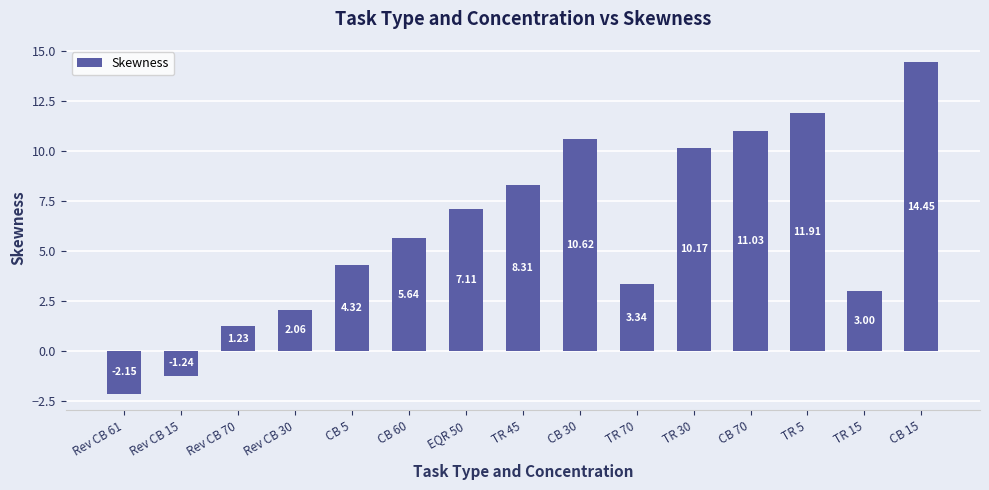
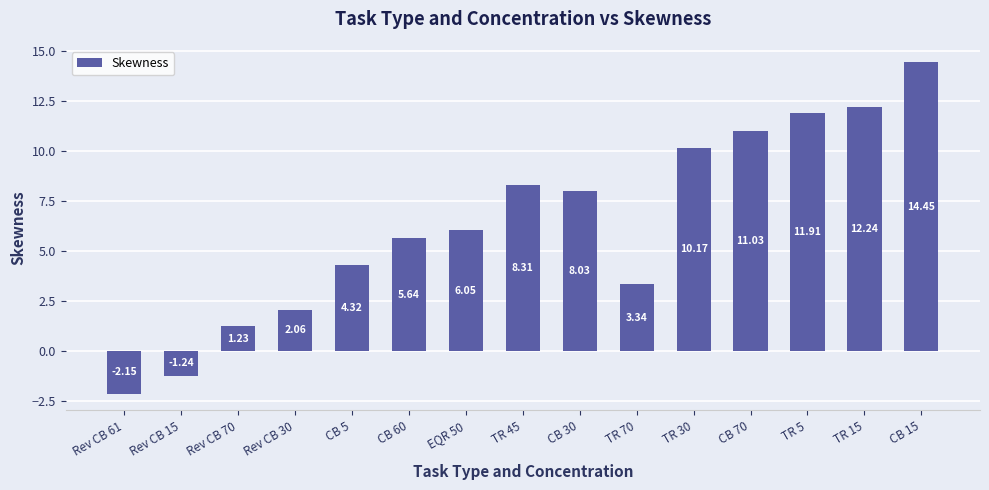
EQR 50: 7.11 -> 6.05
CB 30: 10.62 -> 8.03
TR 15: 3.00 -> 12.24
